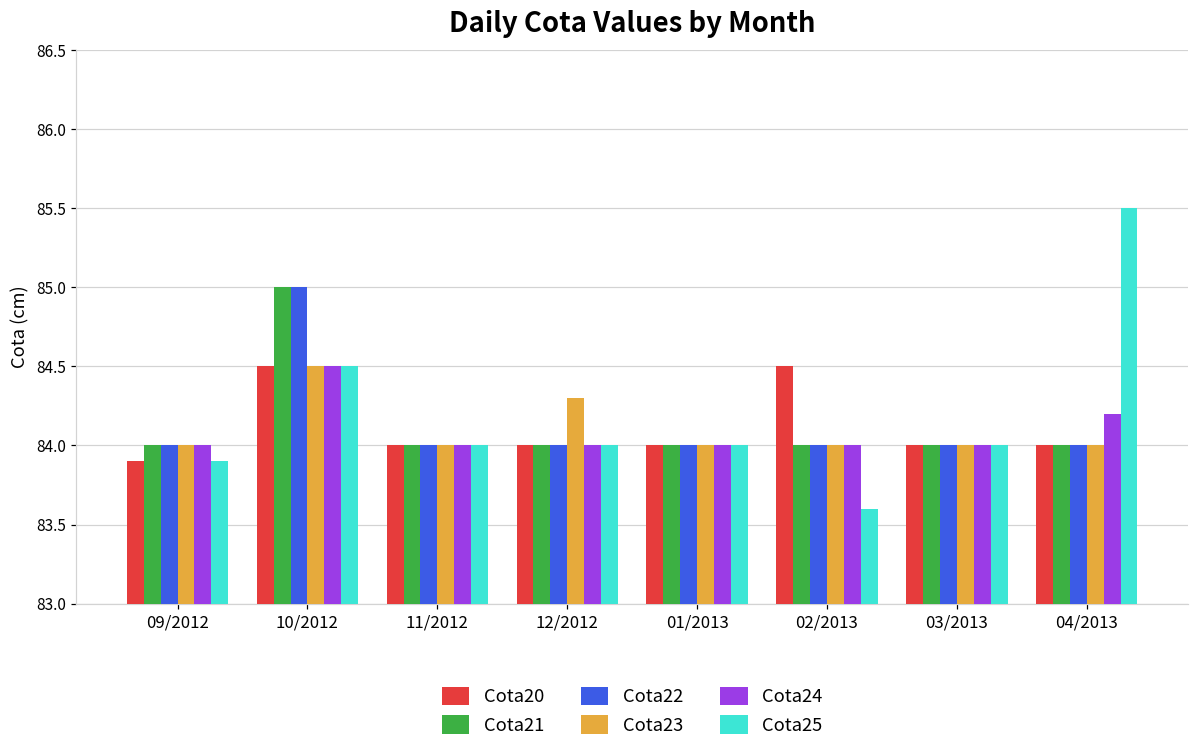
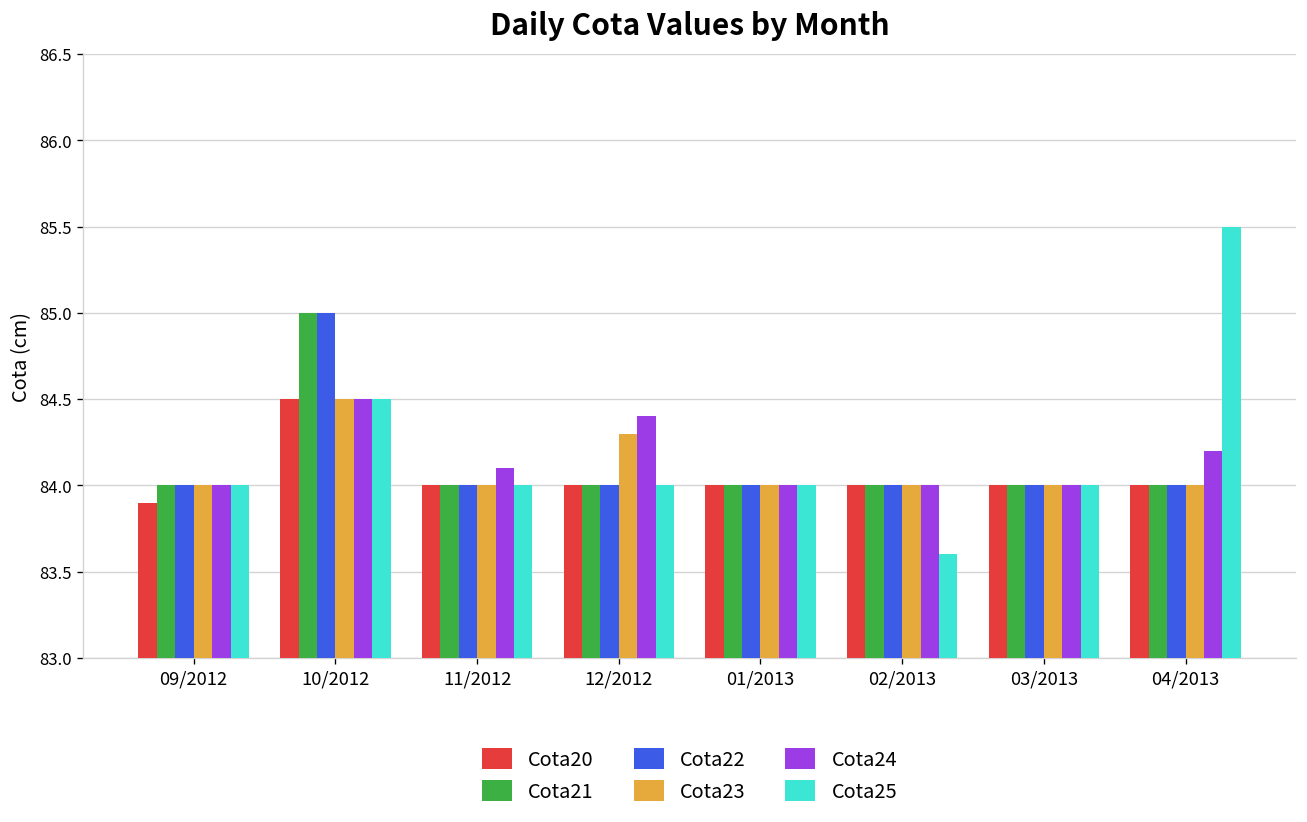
Cota25, 09/2012: 83.9 -> 84.0
Cota24, 11/2012: 84.0 -> 84.1
Cota24, 12/2012: 84.0 -> 84.4
Cota20, 02/2013: 84.5 -> 84.0
